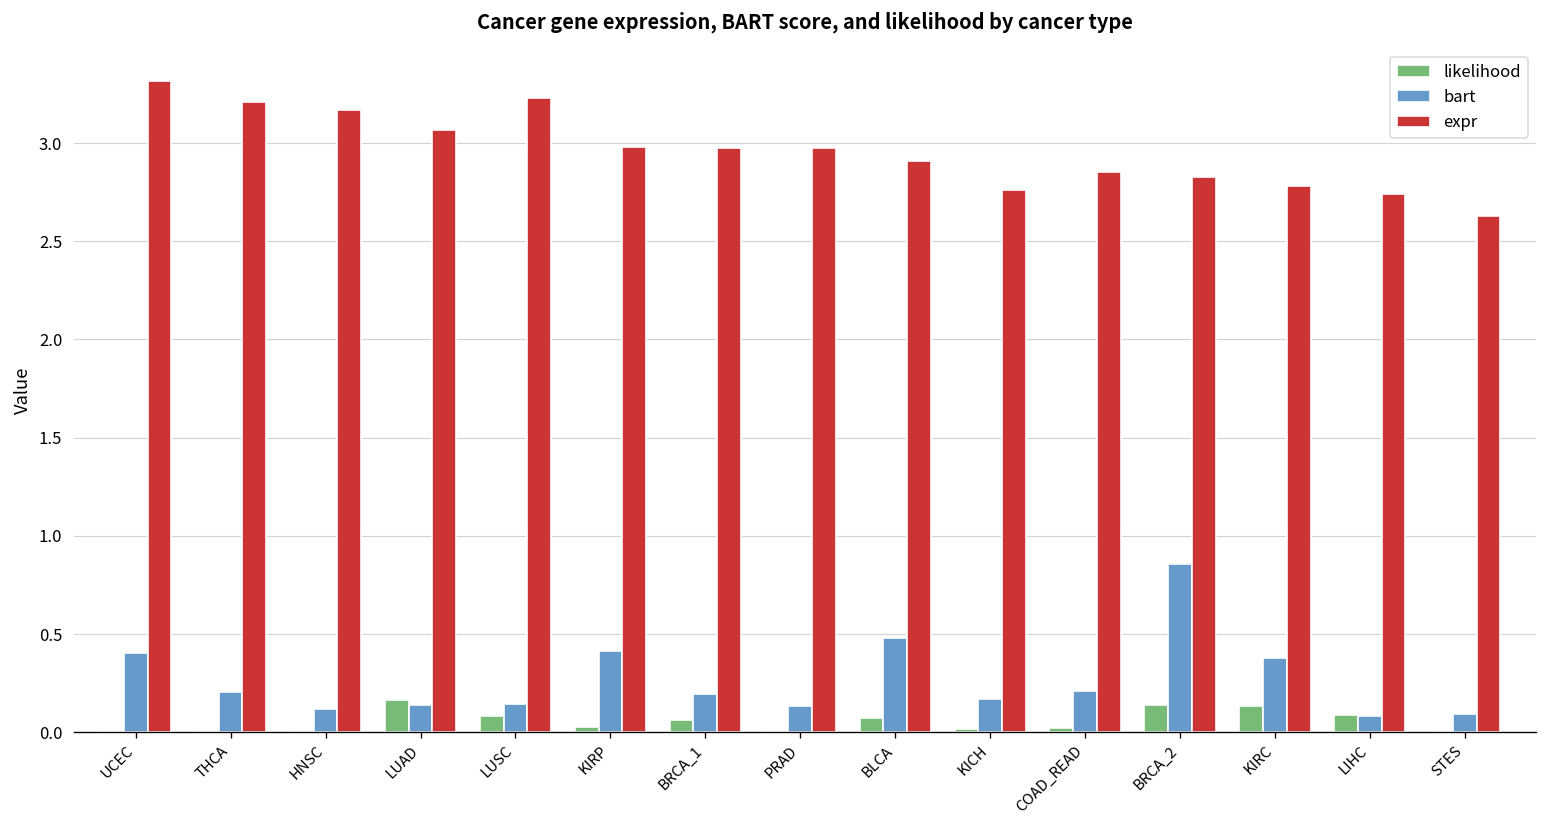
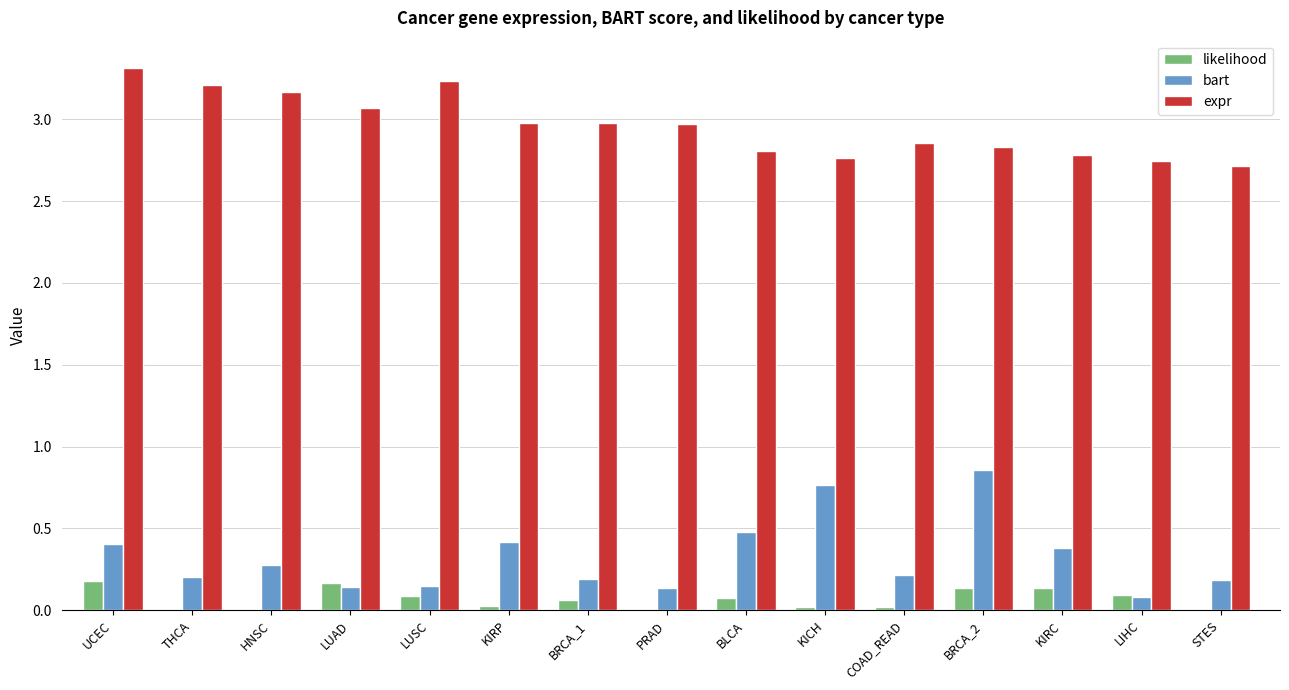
likelihood, UCEC: 0.01 -> 0.18
bart, HNSC: 0.12 -> 0.28
expr, BLCA: 2.91 -> 2.81
bart, KICH: 0.17 -> 0.77
bart, STES: 0.09 -> 0.18
expr, STES: 2.63 -> 2.72
